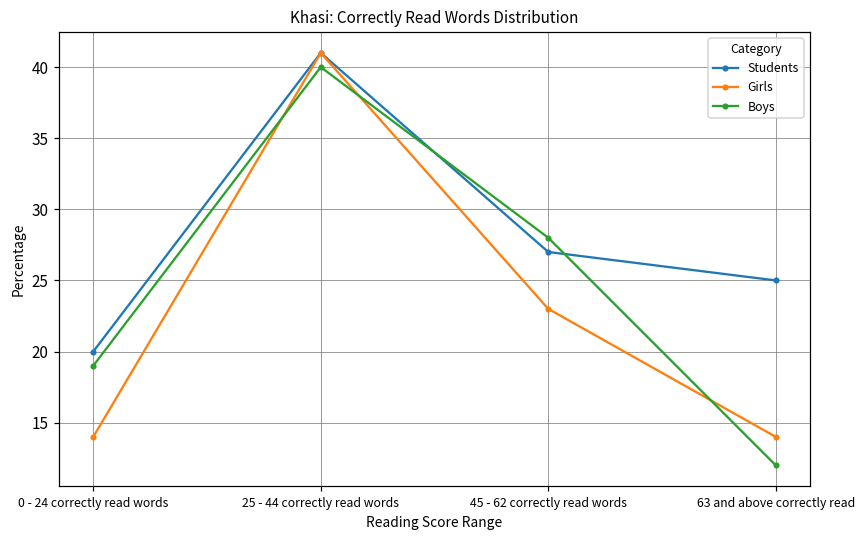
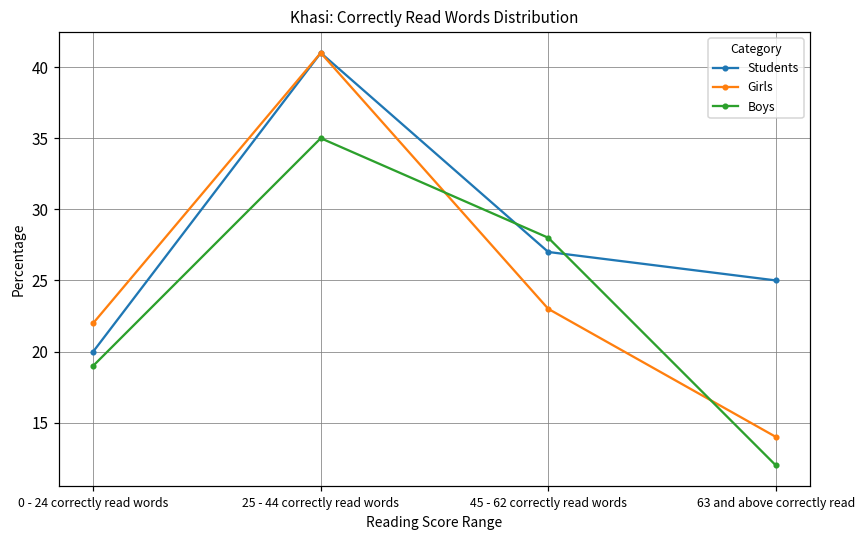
Girls, 0 - 24 correctly read words: 14 -> 22
Boys, 25 - 44 correctly read words: 40 -> 35
